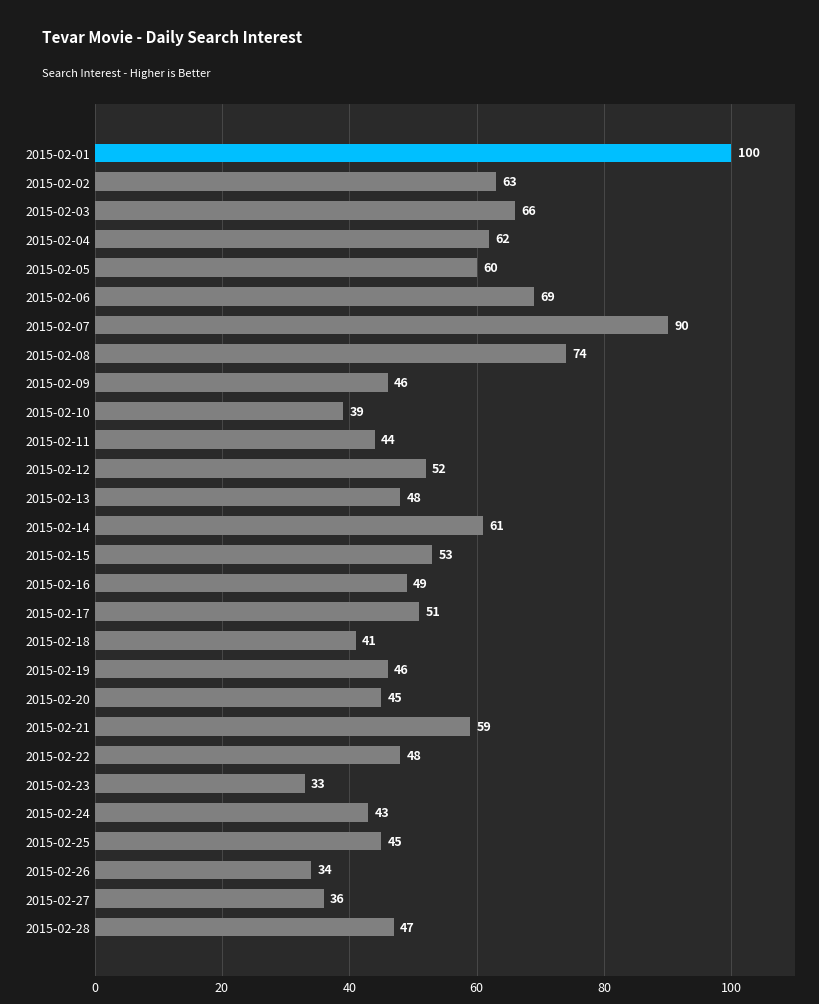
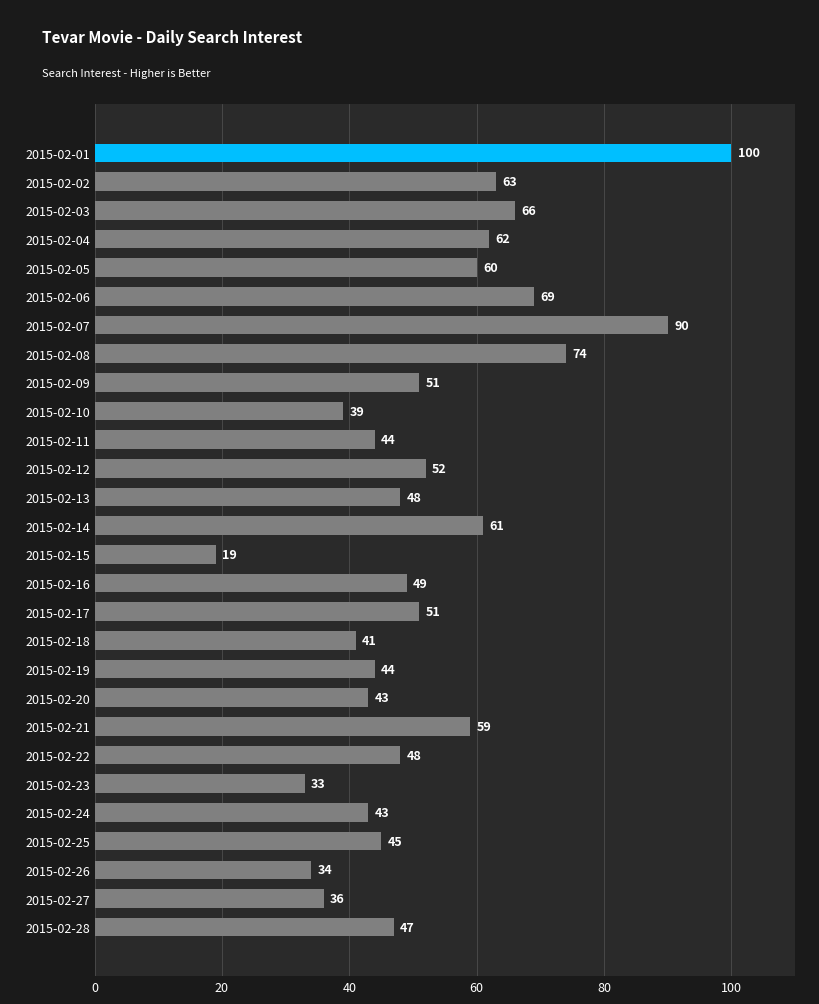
2015-02-09: 46 -> 51
2015-02-15: 53 -> 19
2015-02-19: 46 -> 44
2015-02-20: 45 -> 43
